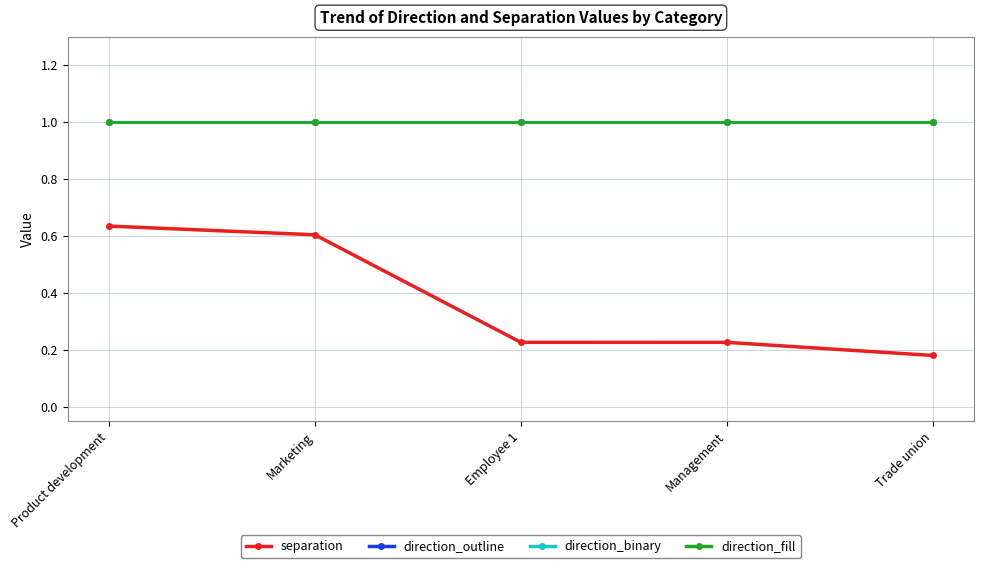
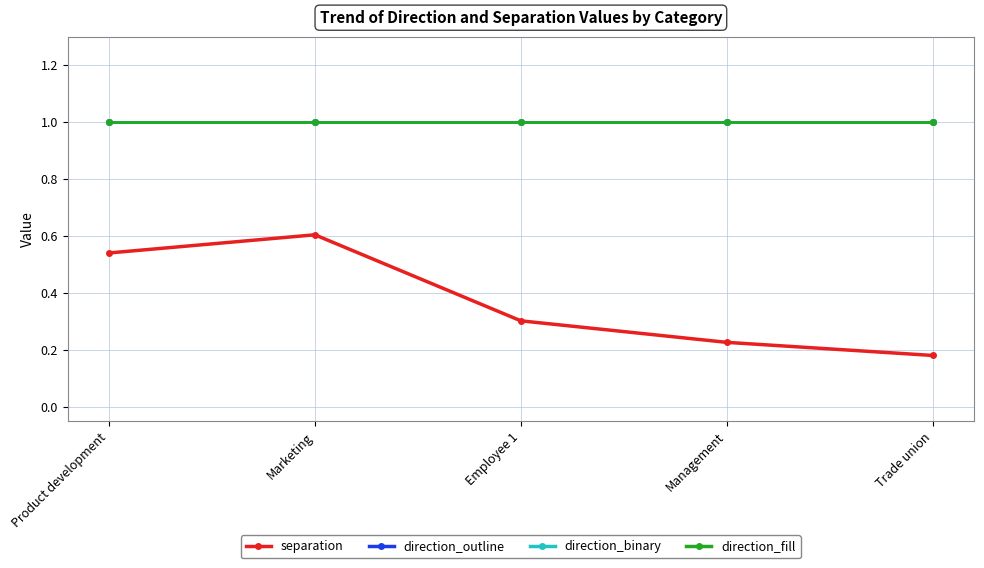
separation, Product development: 0.63 -> 0.54
separation, Employee 1: 0.23 -> 0.30
